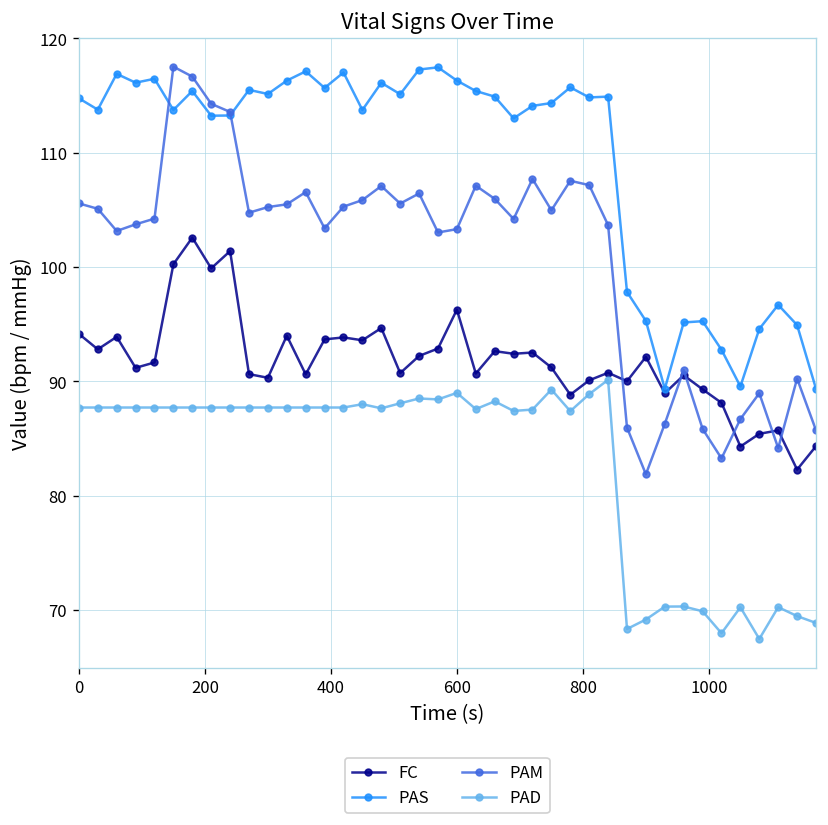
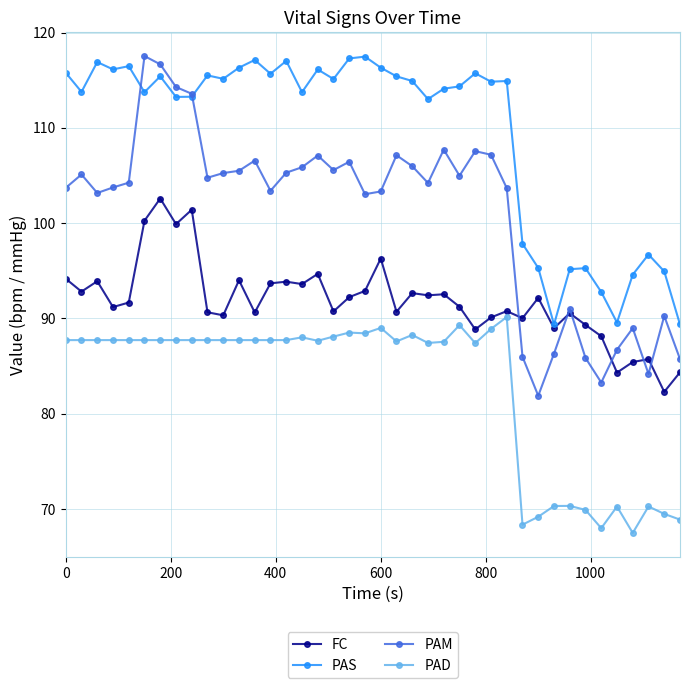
PAS, 0: 115 -> 116
PAM, 0: 106 -> 104
